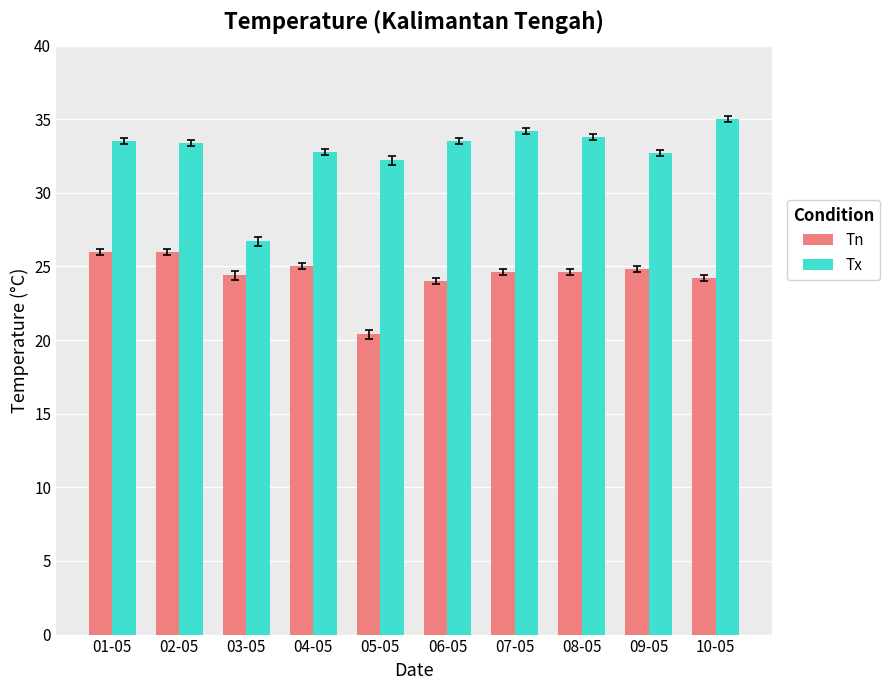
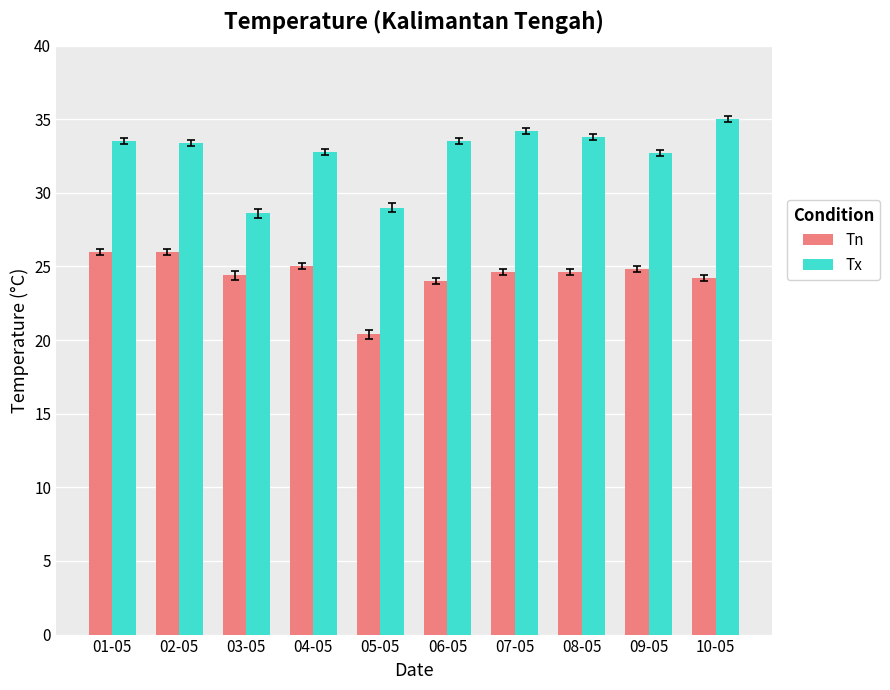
Tx, 03-05: 26.7 -> 28.6
Tx, 05-05: 32.2 -> 29.0
